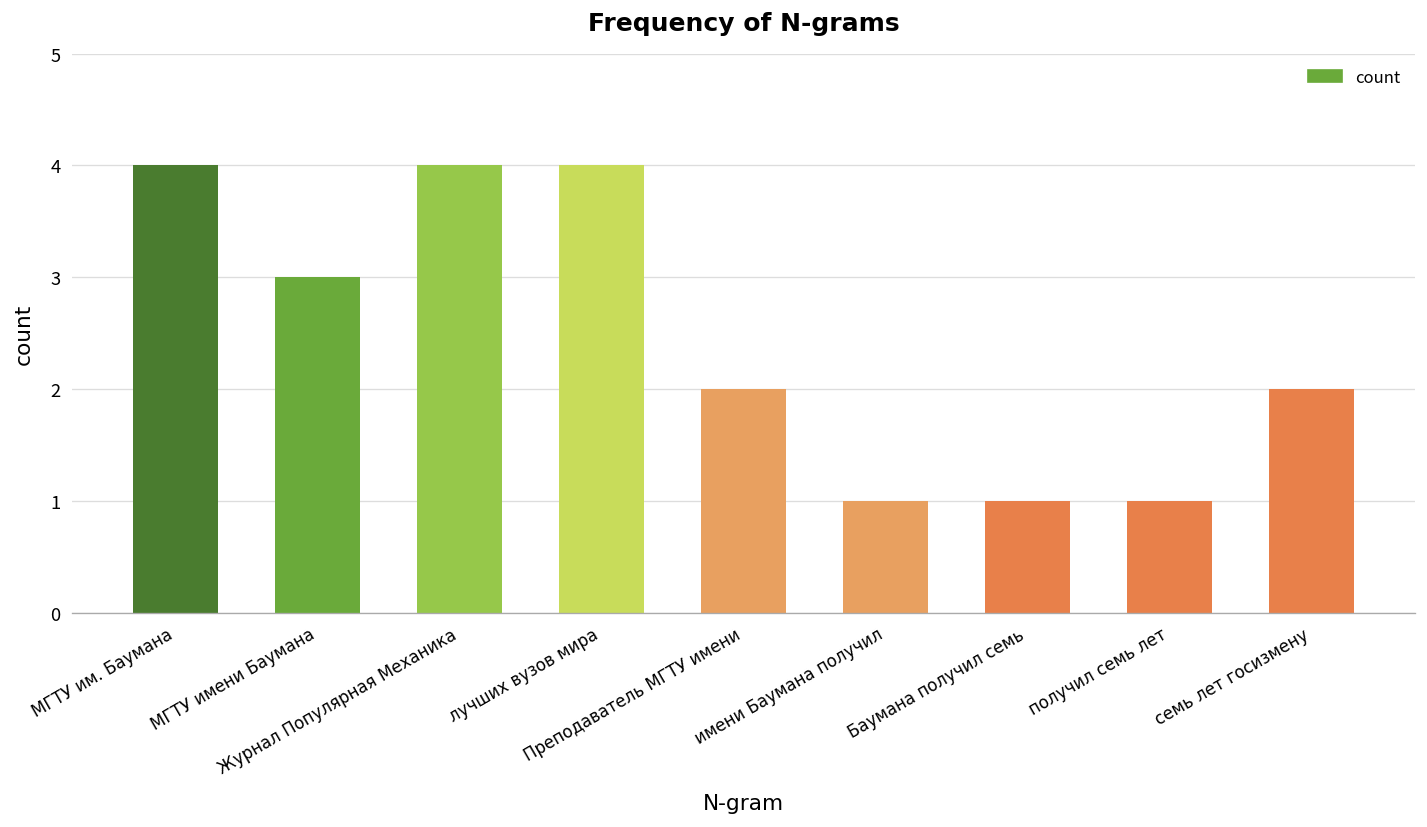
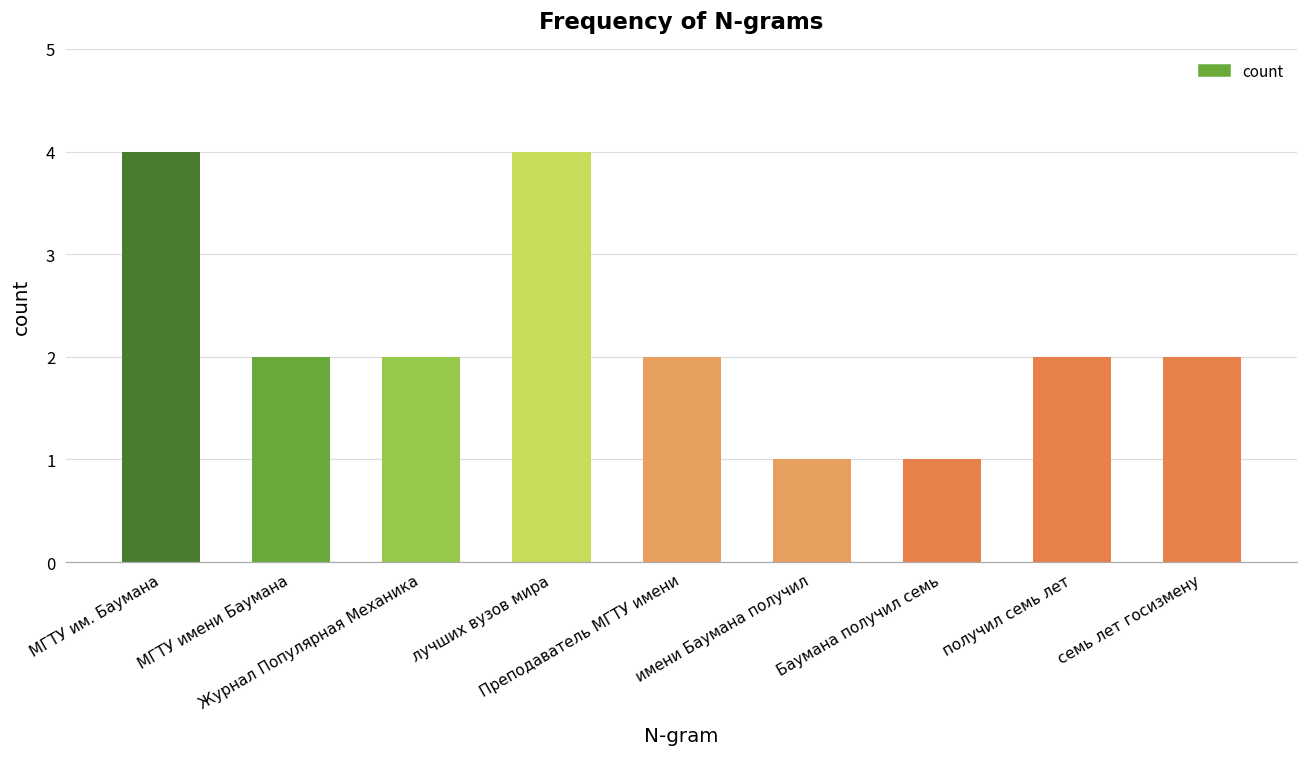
МГТУ имени Баумана: 3 -> 2
Журнал Популярная Механика: 4 -> 2
получил семь лет: 1 -> 2
